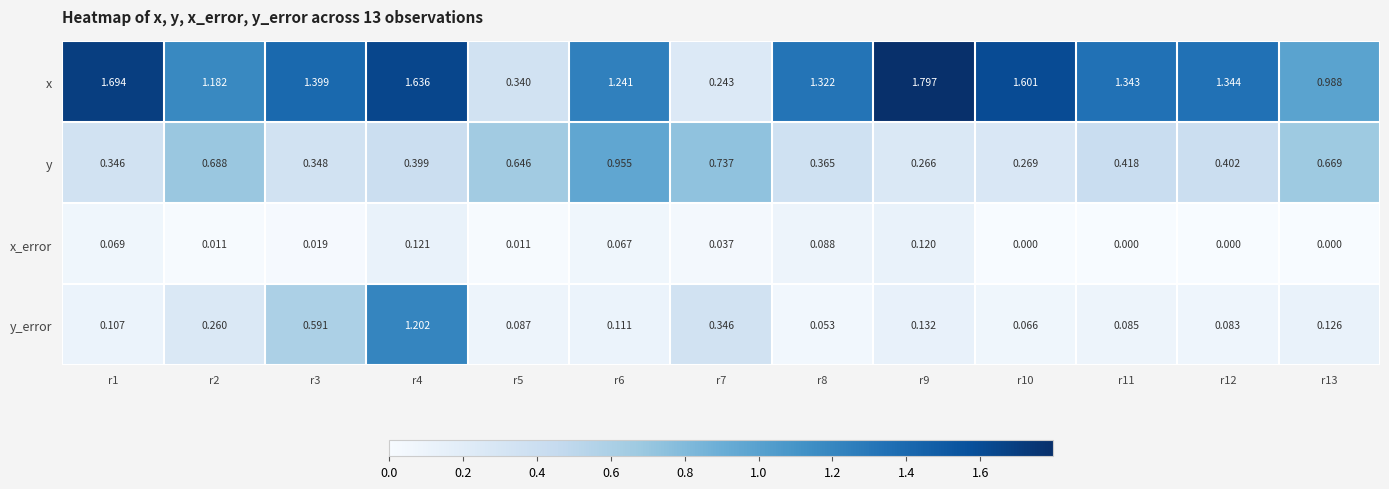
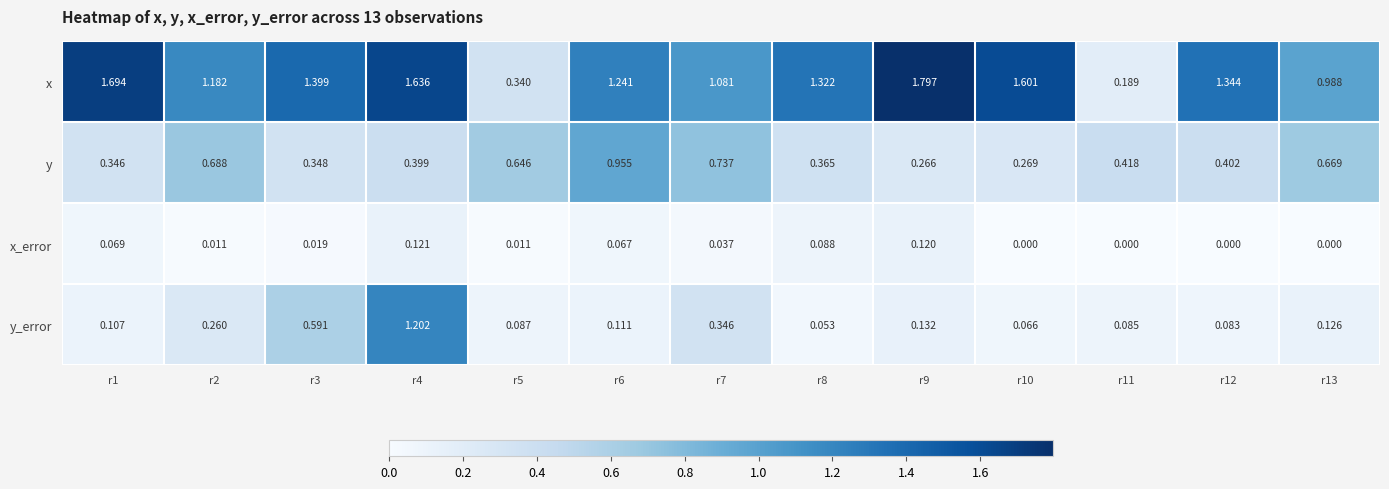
x, r7: 0.243 -> 1.081
x, r11: 1.343 -> 0.189
